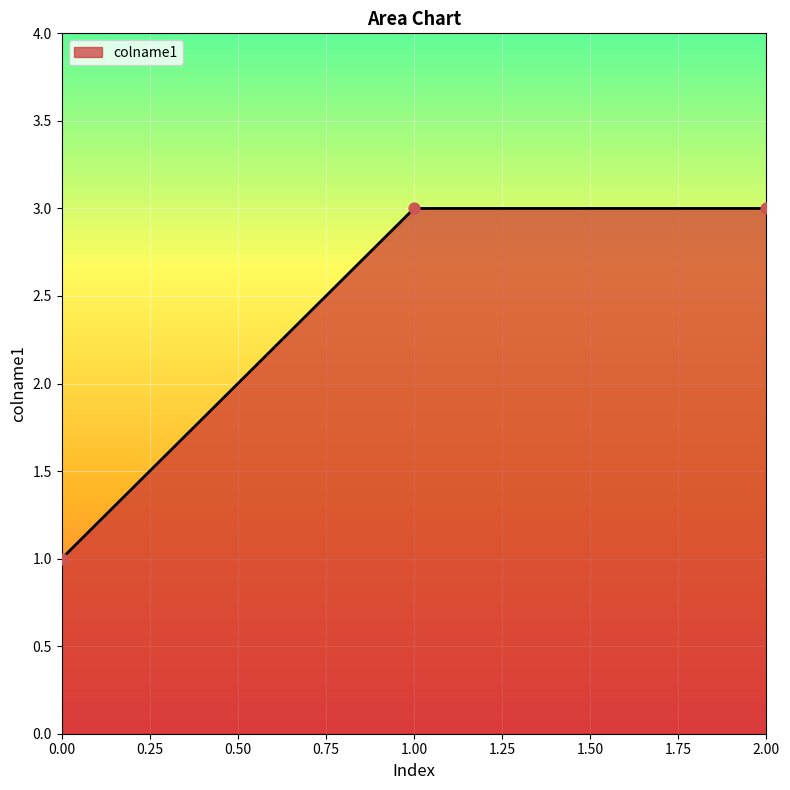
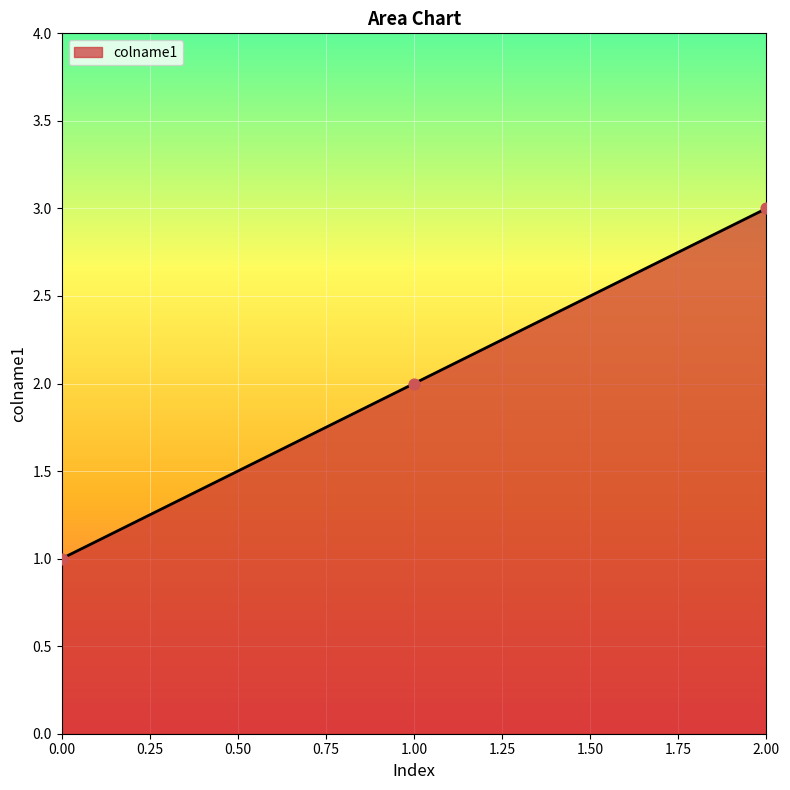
1.00: 3 -> 2
